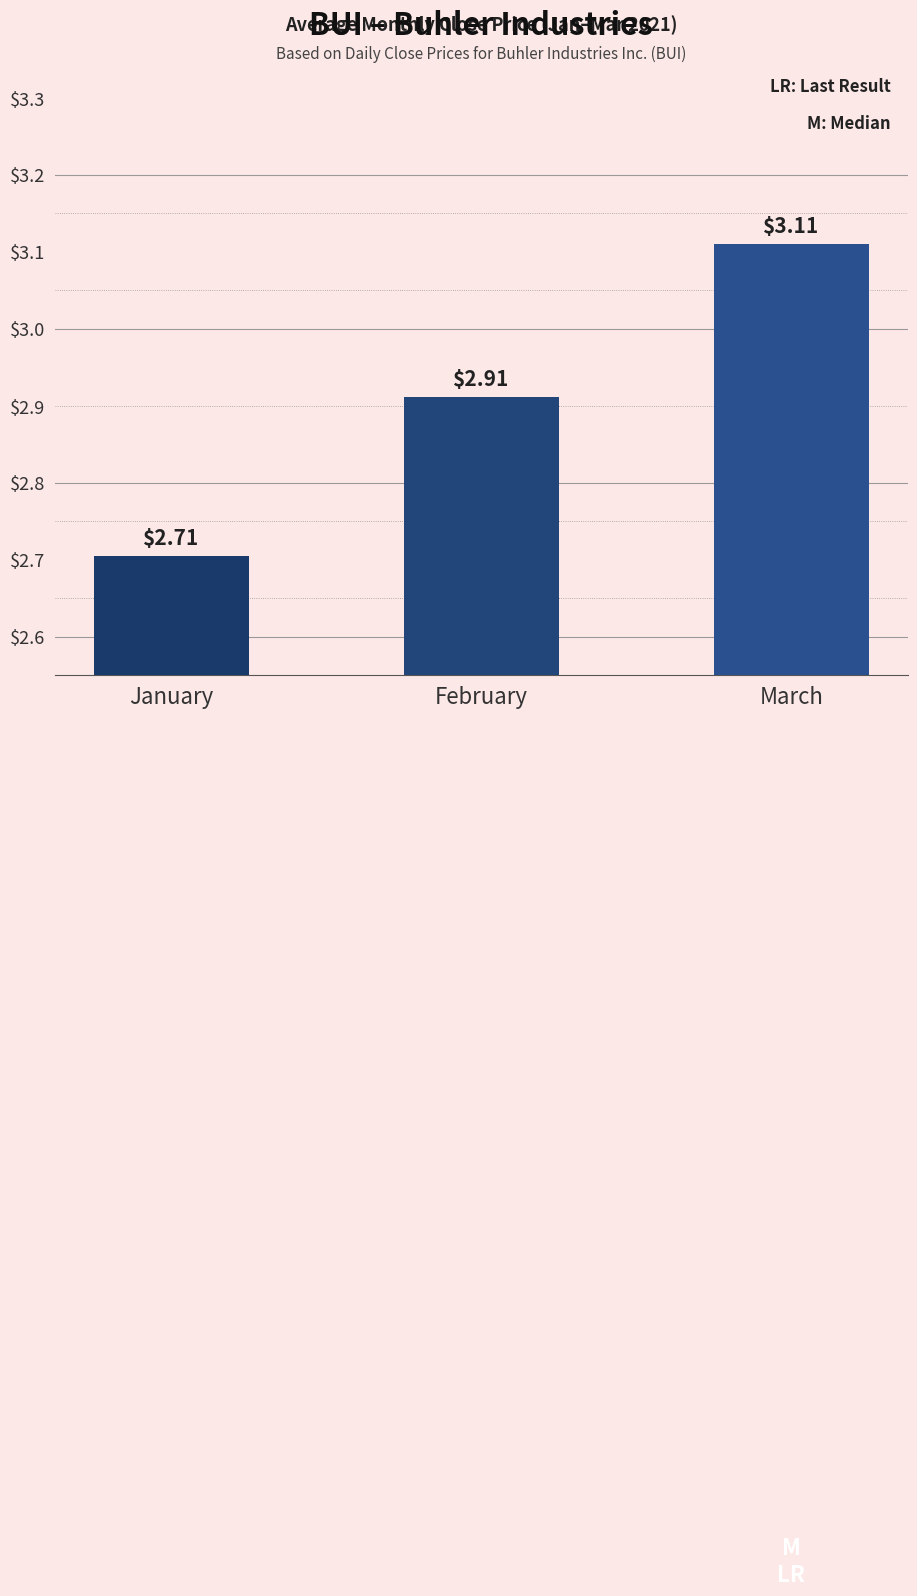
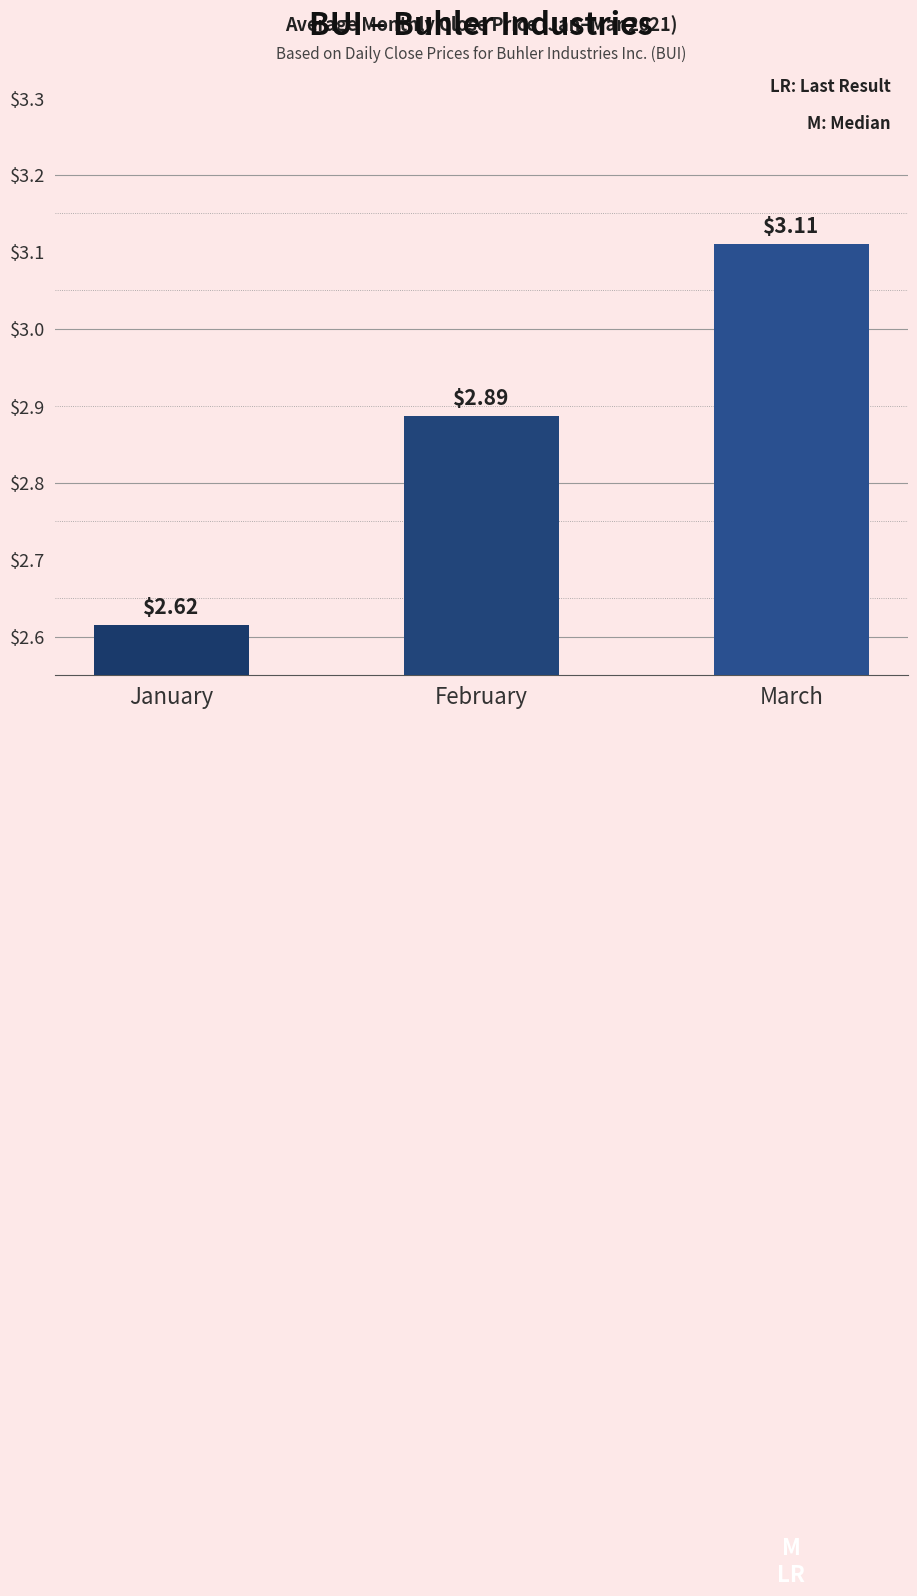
January: $2.71 -> $2.62
February: $2.91 -> $2.89
